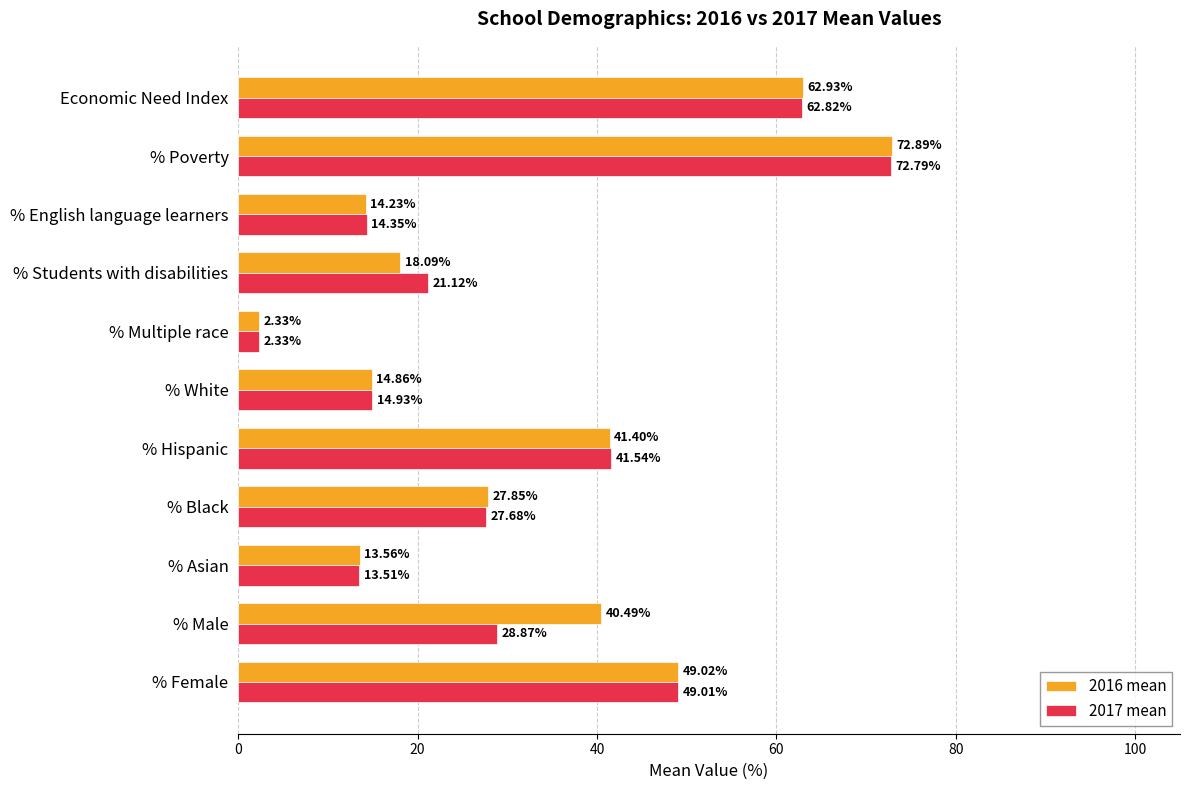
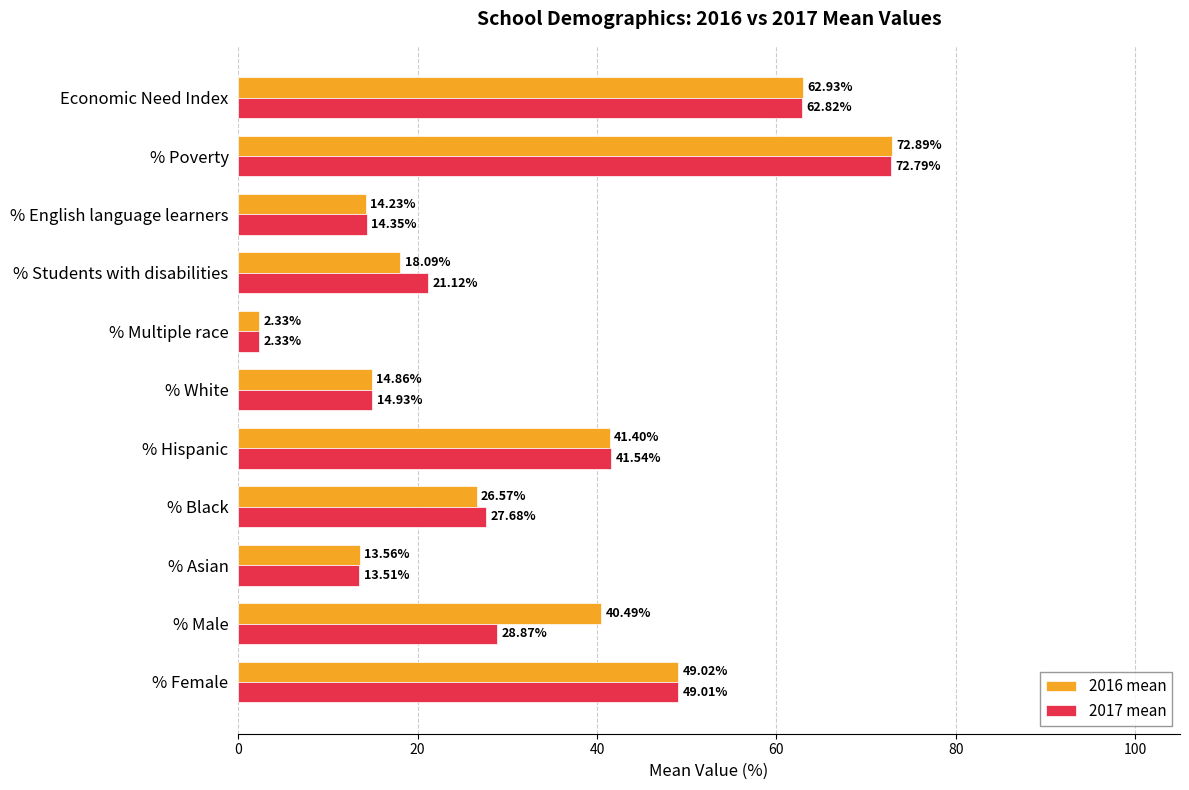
2016 mean, % Black: 27.85% -> 26.57%
